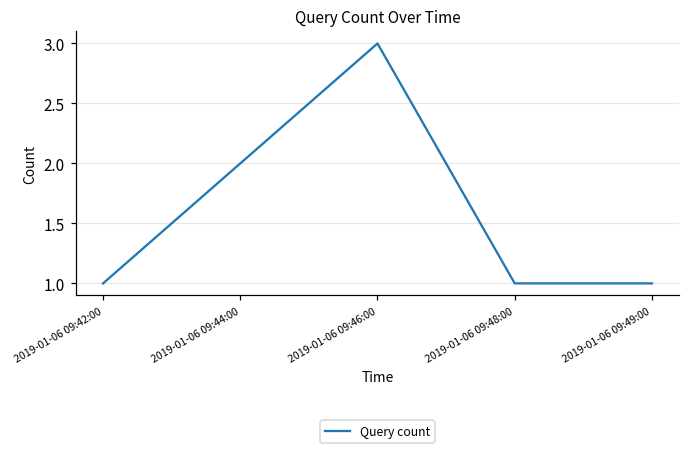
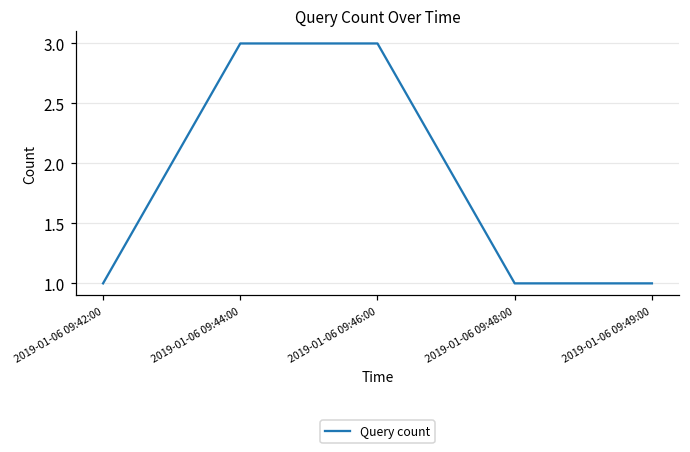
2019-01-06 09:44:00: 2 -> 3
